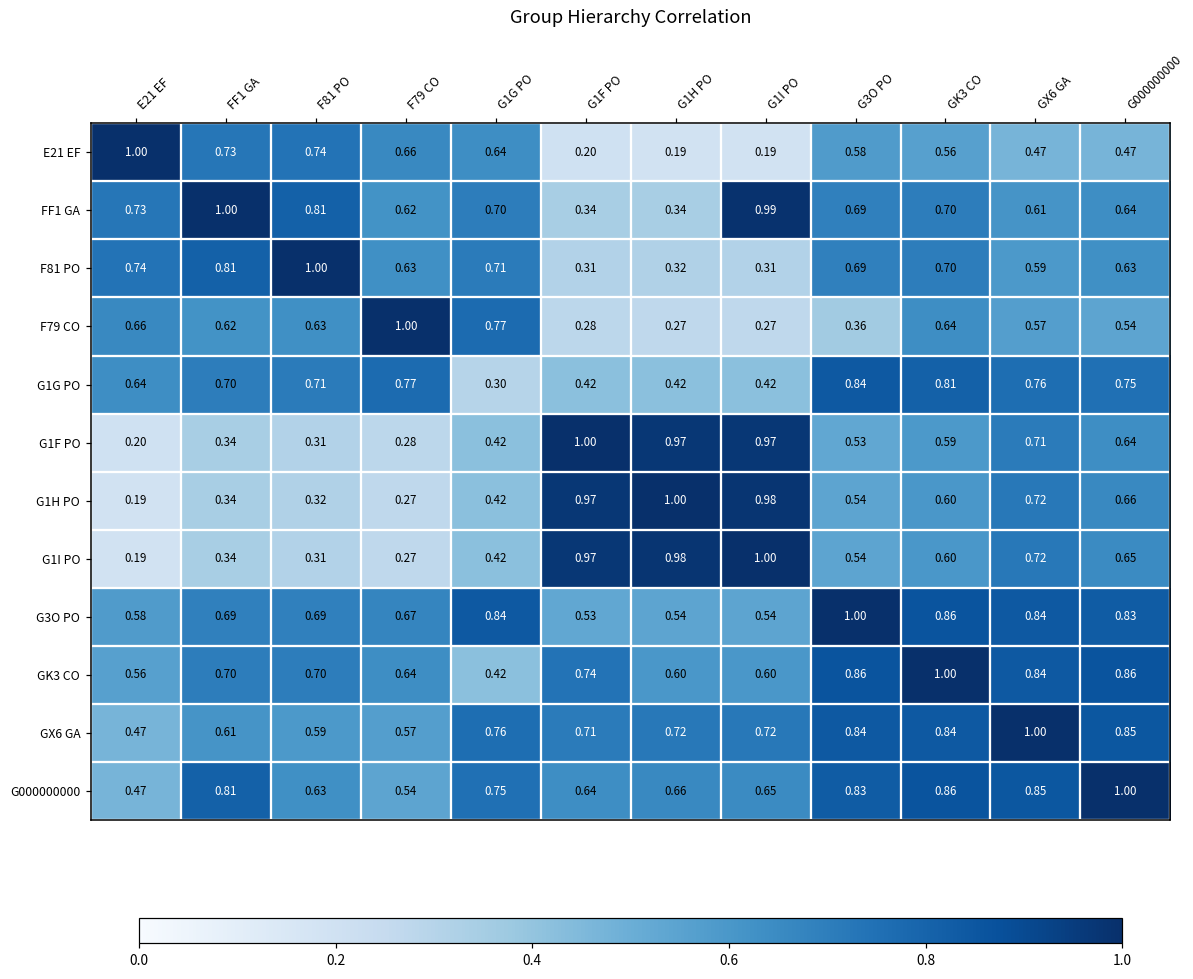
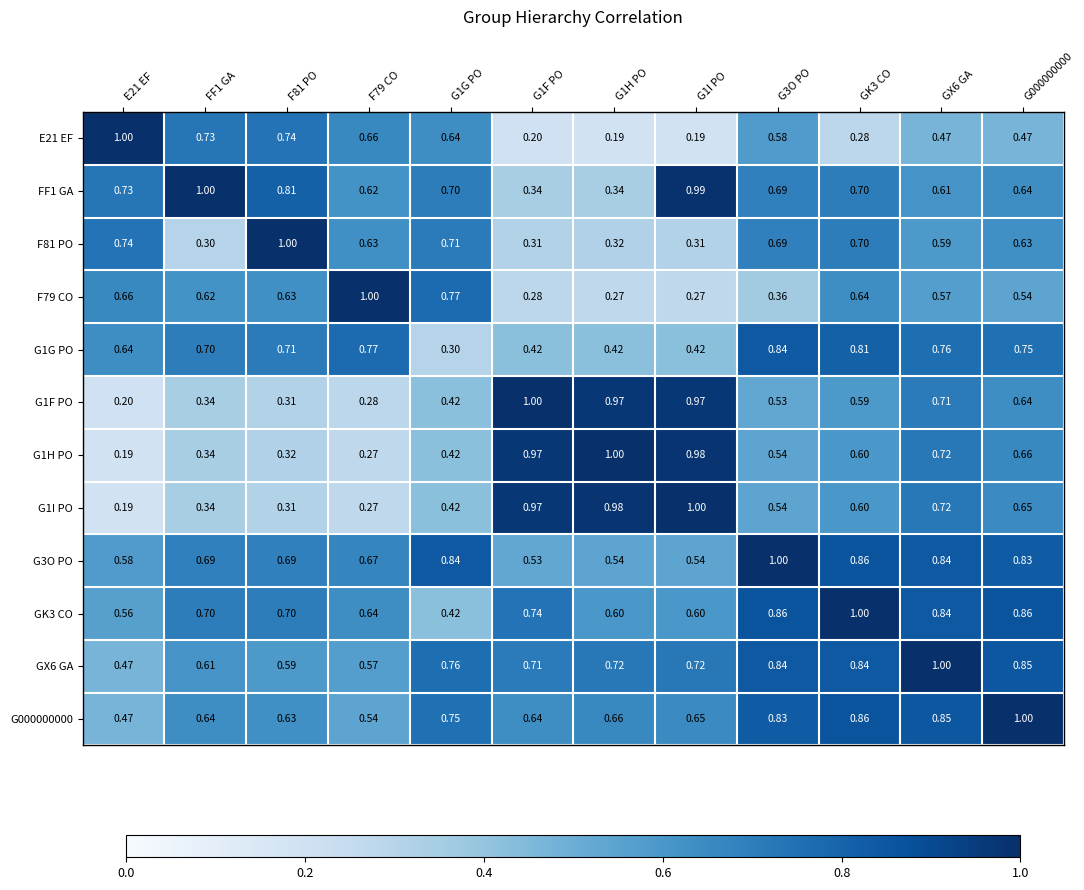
E21 EF, GK3 CO: 0.56 -> 0.28
F81 PO, FF1 GA: 0.81 -> 0.30
G000000000, FF1 GA: 0.81 -> 0.64
